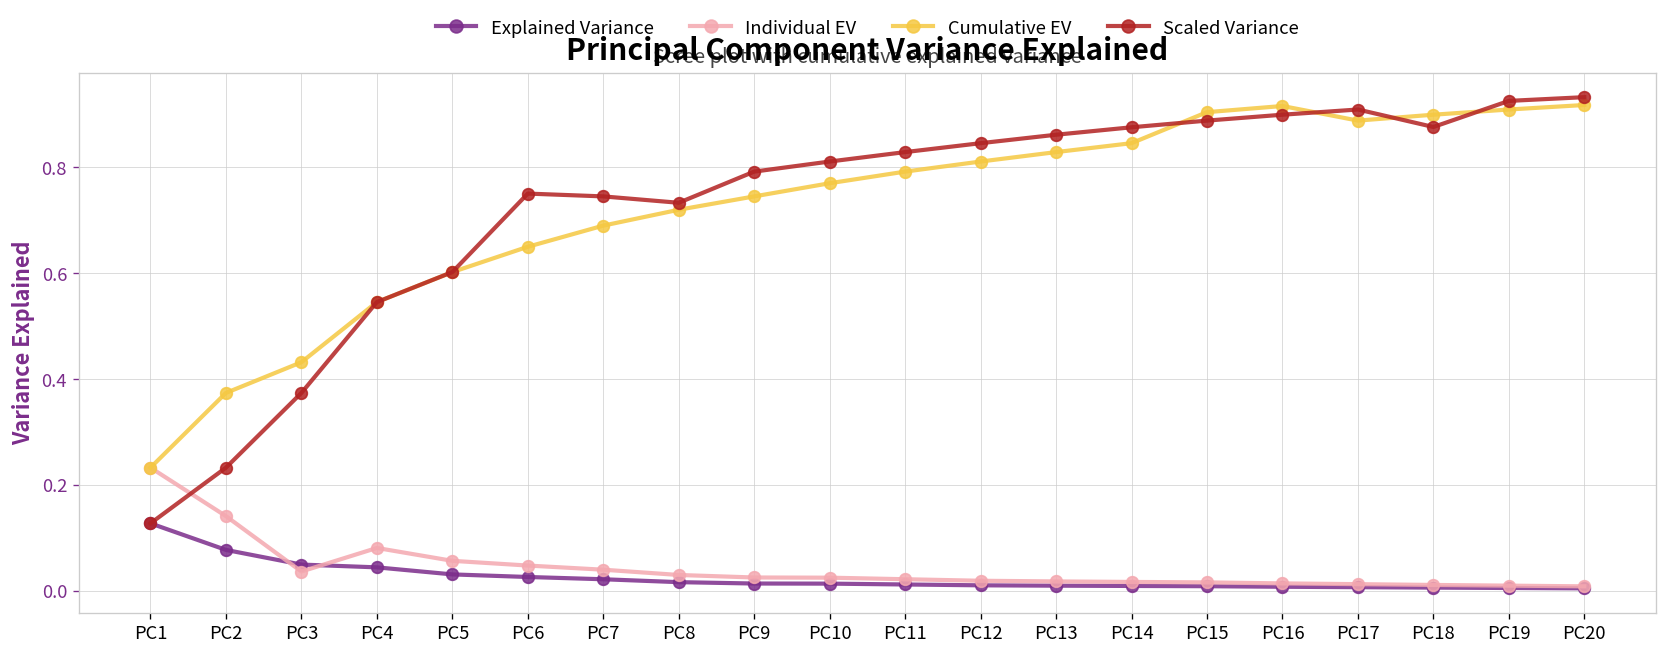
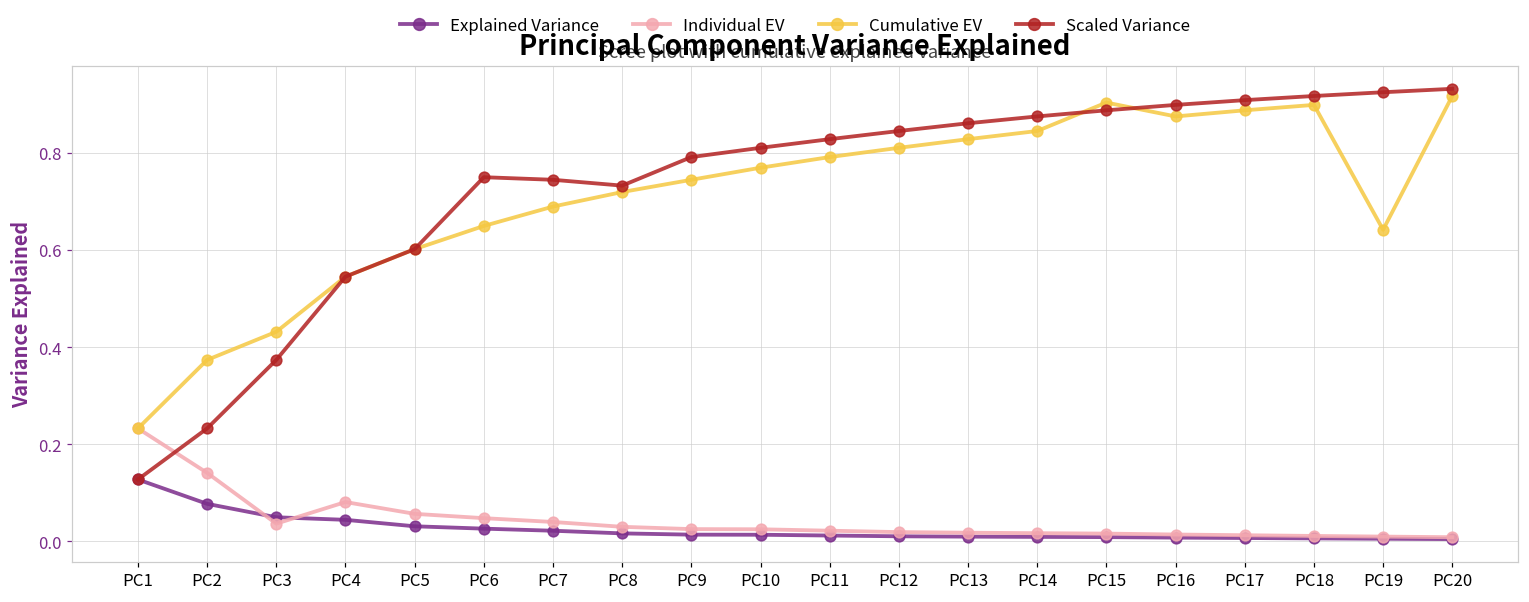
Cumulative EV, PC16: 0.92 -> 0.88
Scaled Variance, PC18: 0.88 -> 0.92
Cumulative EV, PC19: 0.91 -> 0.64
